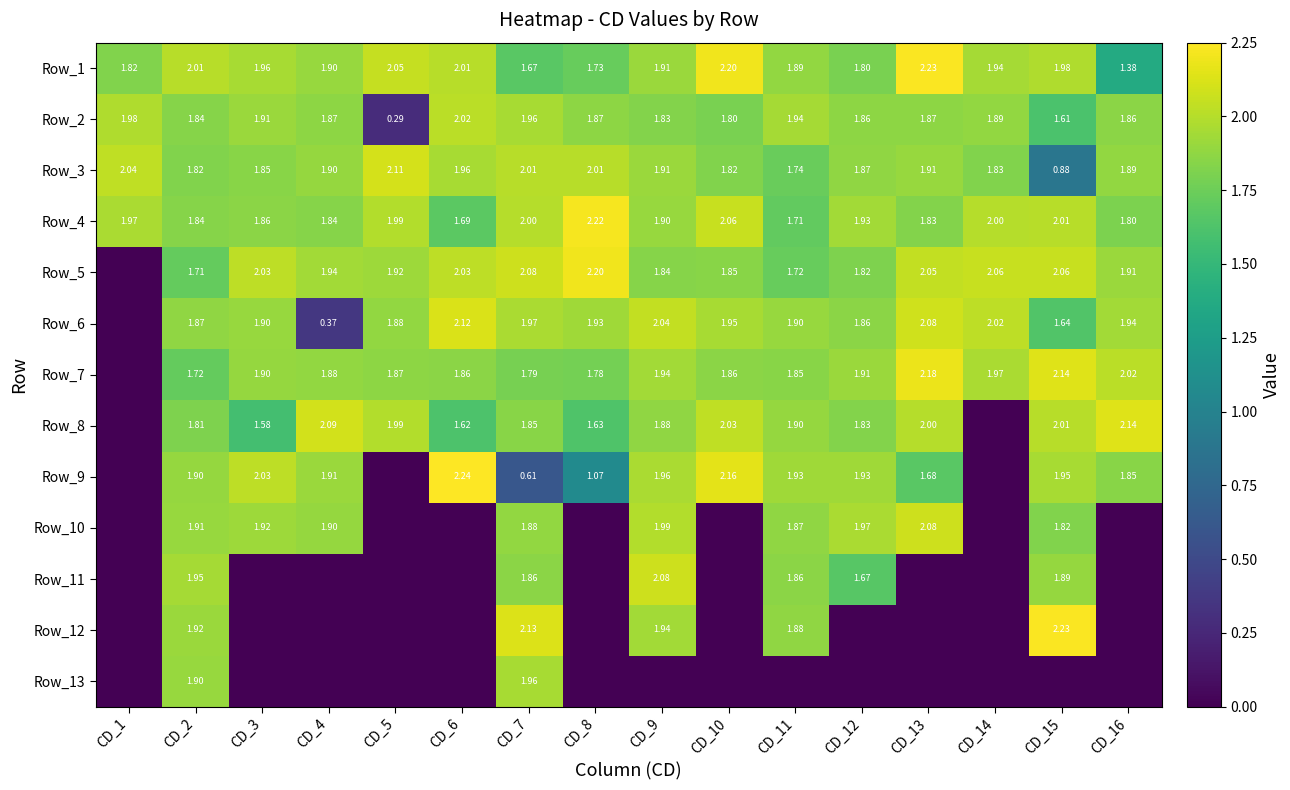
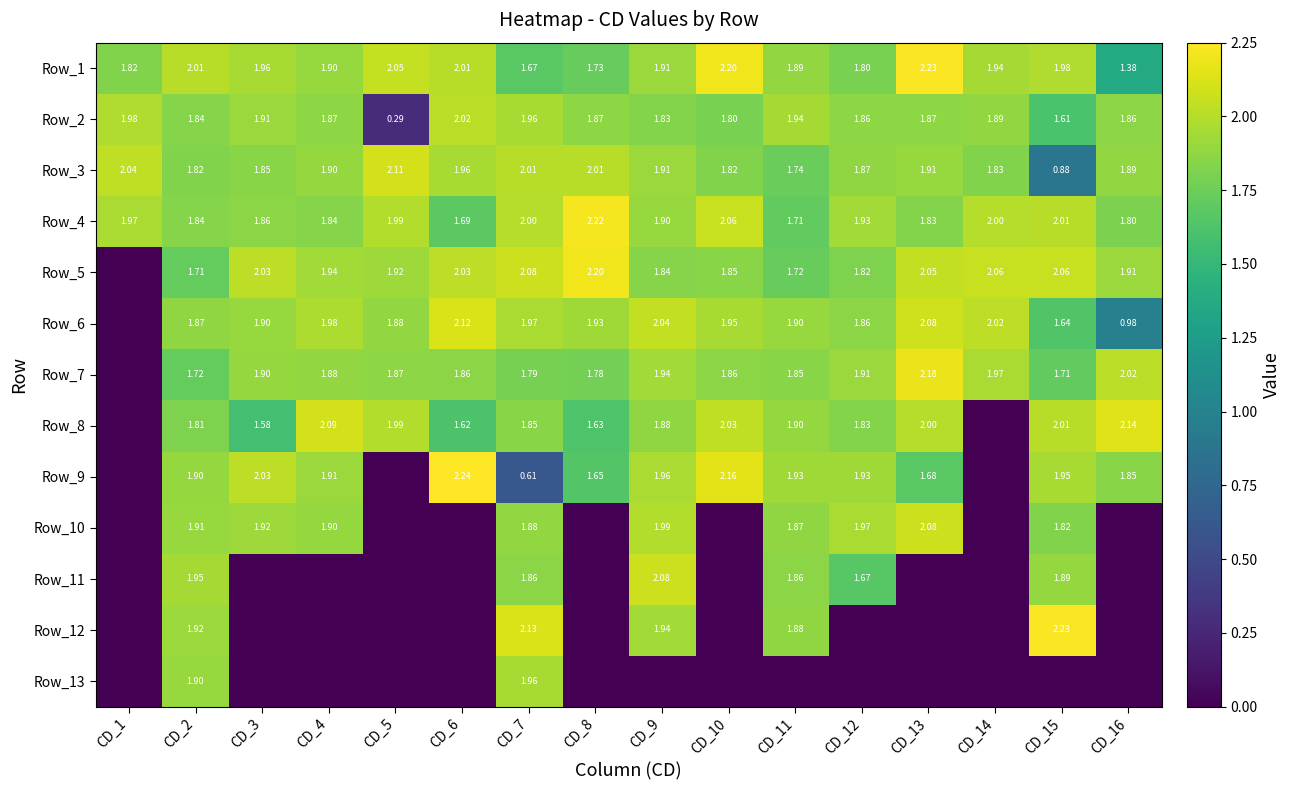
Row_6, CD_4: 0.37 -> 1.98
Row_6, CD_16: 1.94 -> 0.98
Row_7, CD_15: 2.14 -> 1.71
Row_9, CD_8: 1.07 -> 1.65
